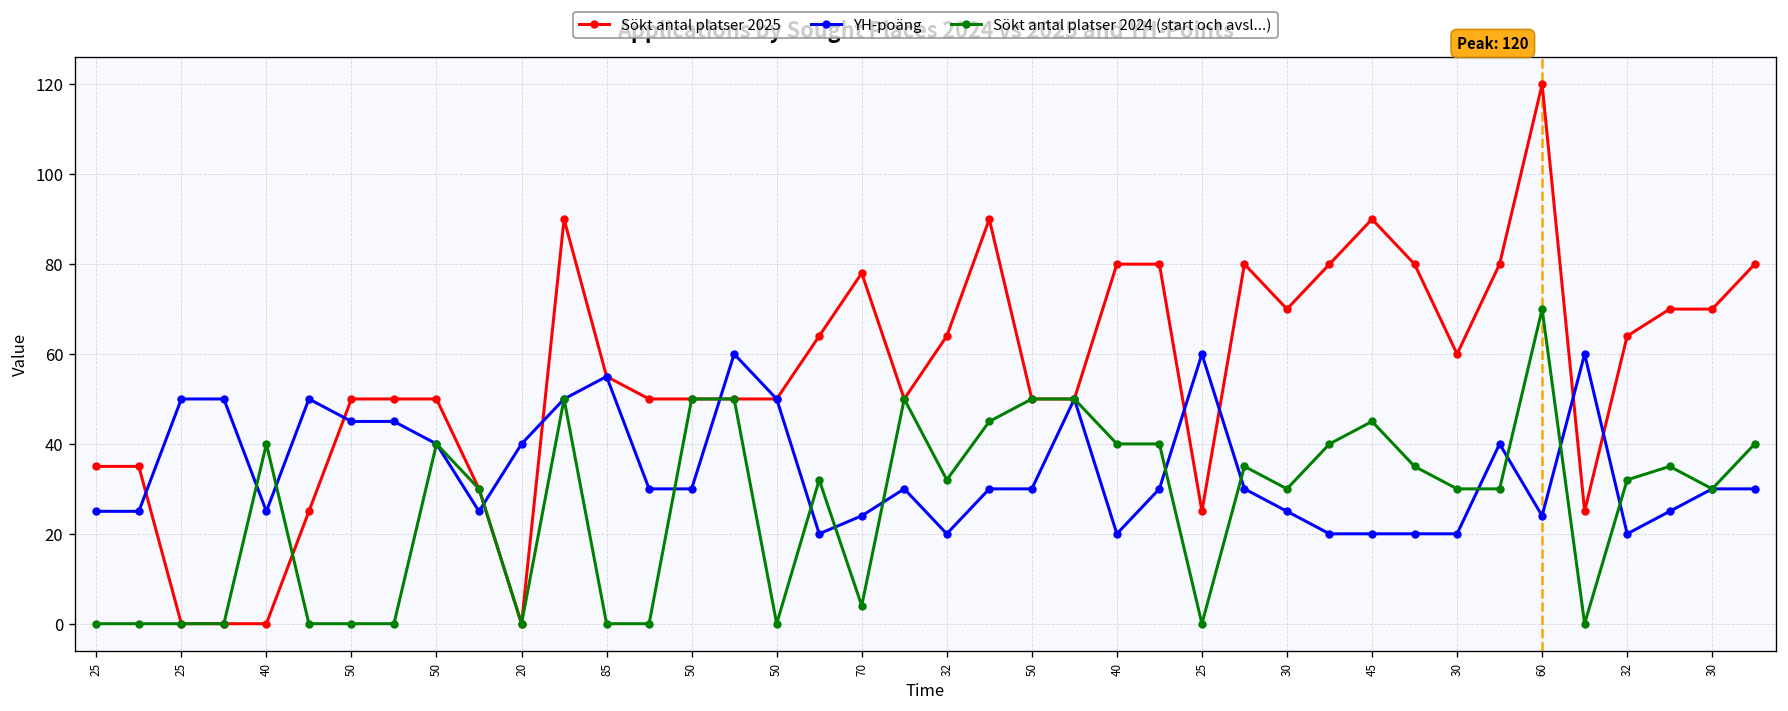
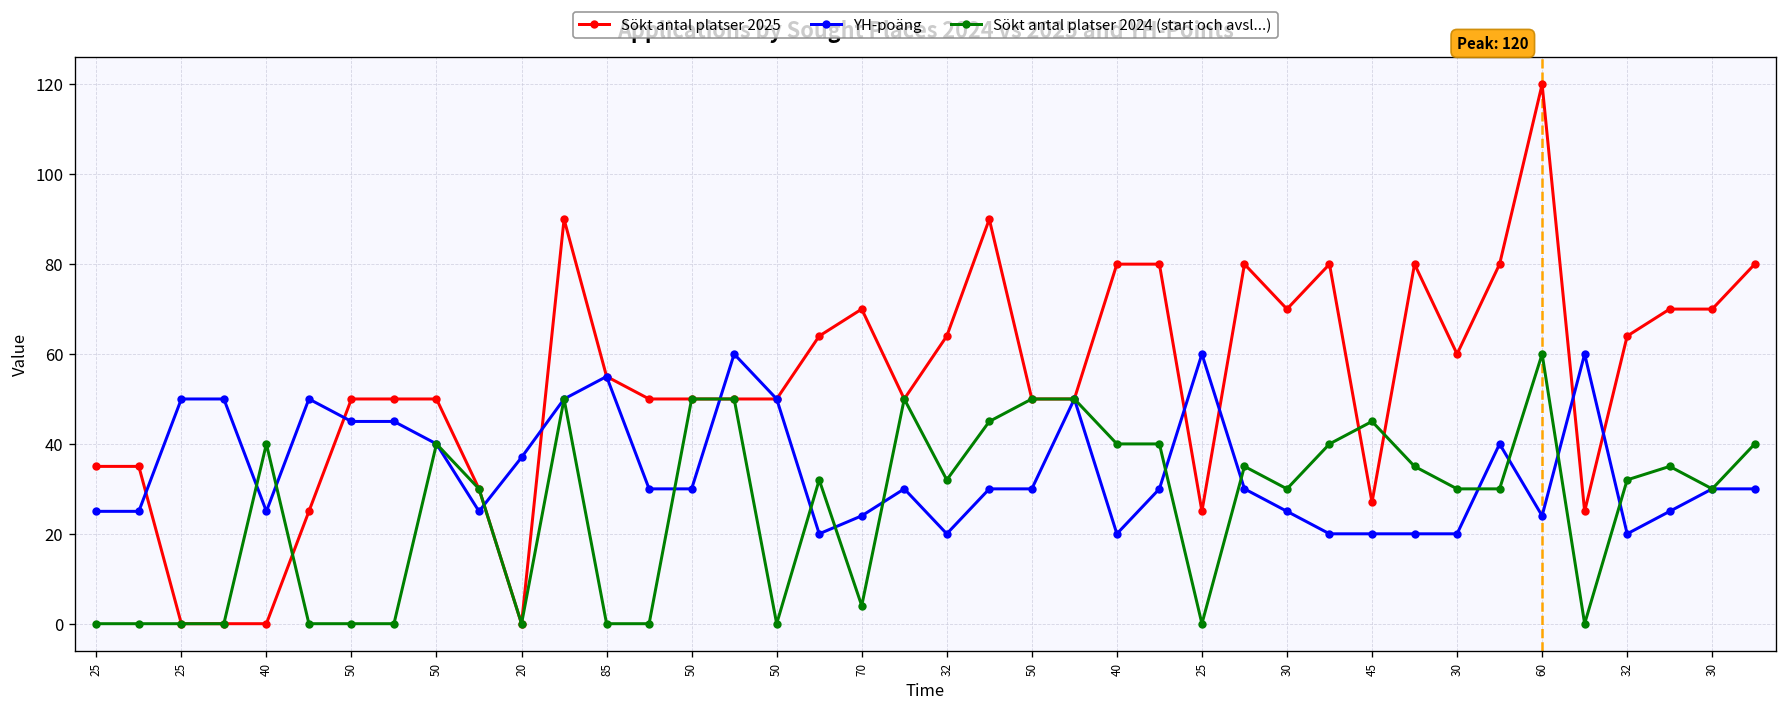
YH-poäng, 20: 40 -> 37
Sökt antal platser 2025, 70: 78 -> 70
Sökt antal platser 2025, 45: 90 -> 27
Sökt antal platser 2024 (start och avsl...), 60: 70 -> 60
